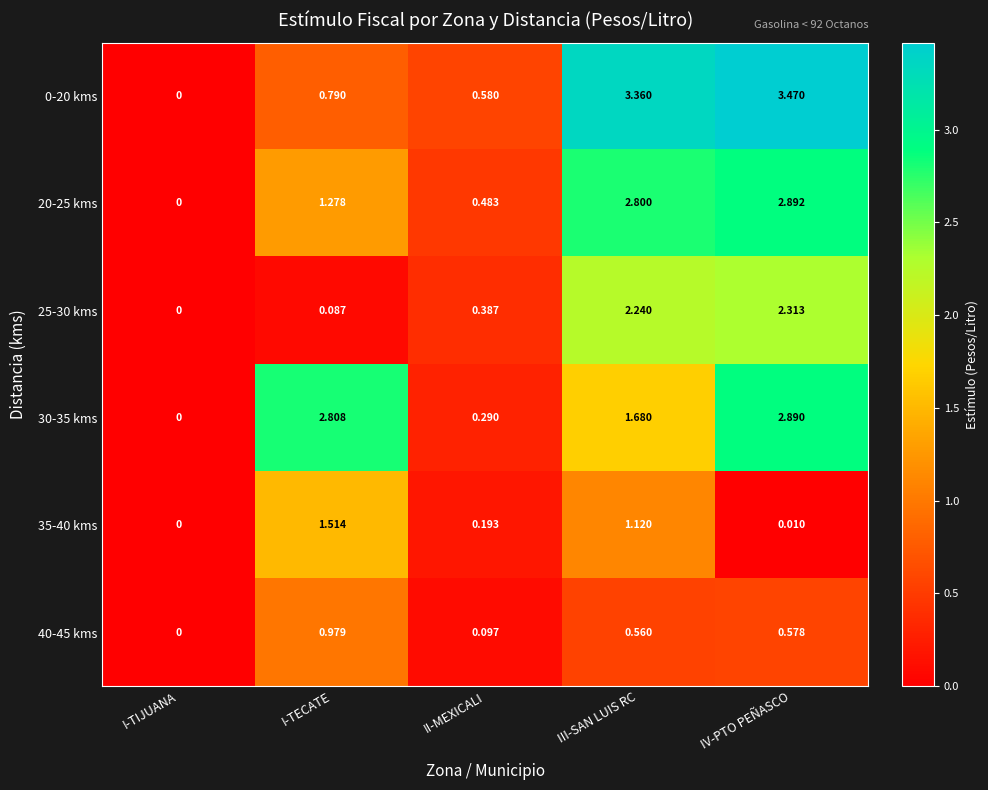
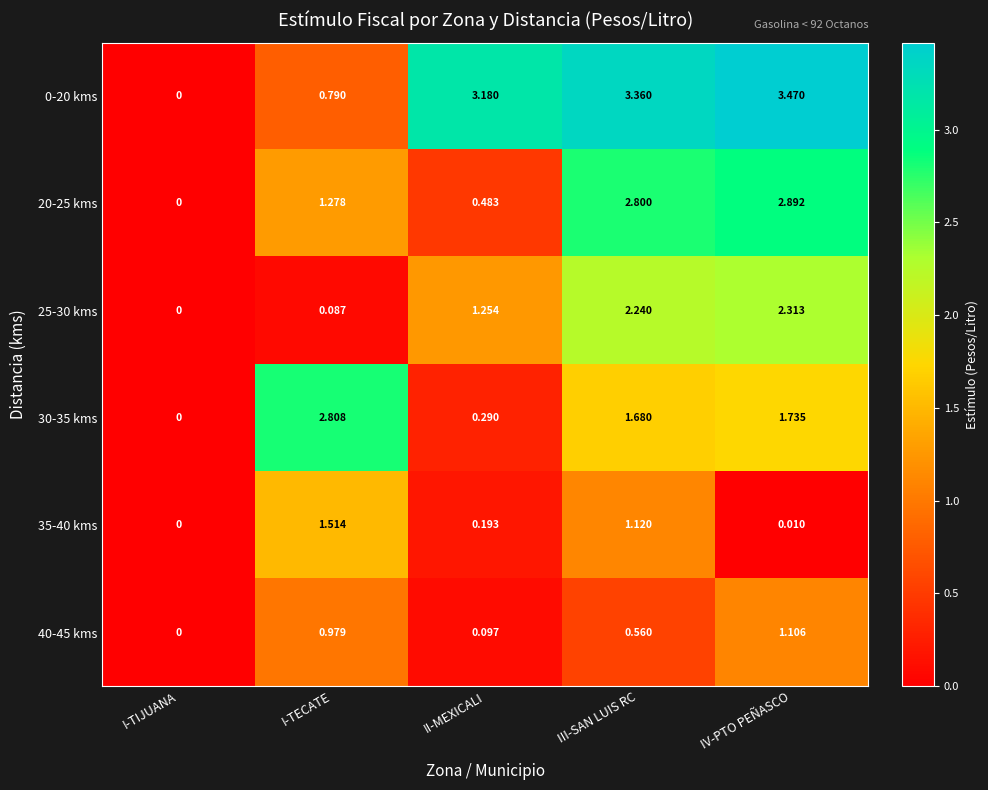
0-20 kms, II-MEXICALI: 0.580 -> 3.180
25-30 kms, II-MEXICALI: 0.387 -> 1.254
30-35 kms, IV-PTO PEÑASCO: 2.890 -> 1.735
40-45 kms, IV-PTO PEÑASCO: 0.578 -> 1.106
